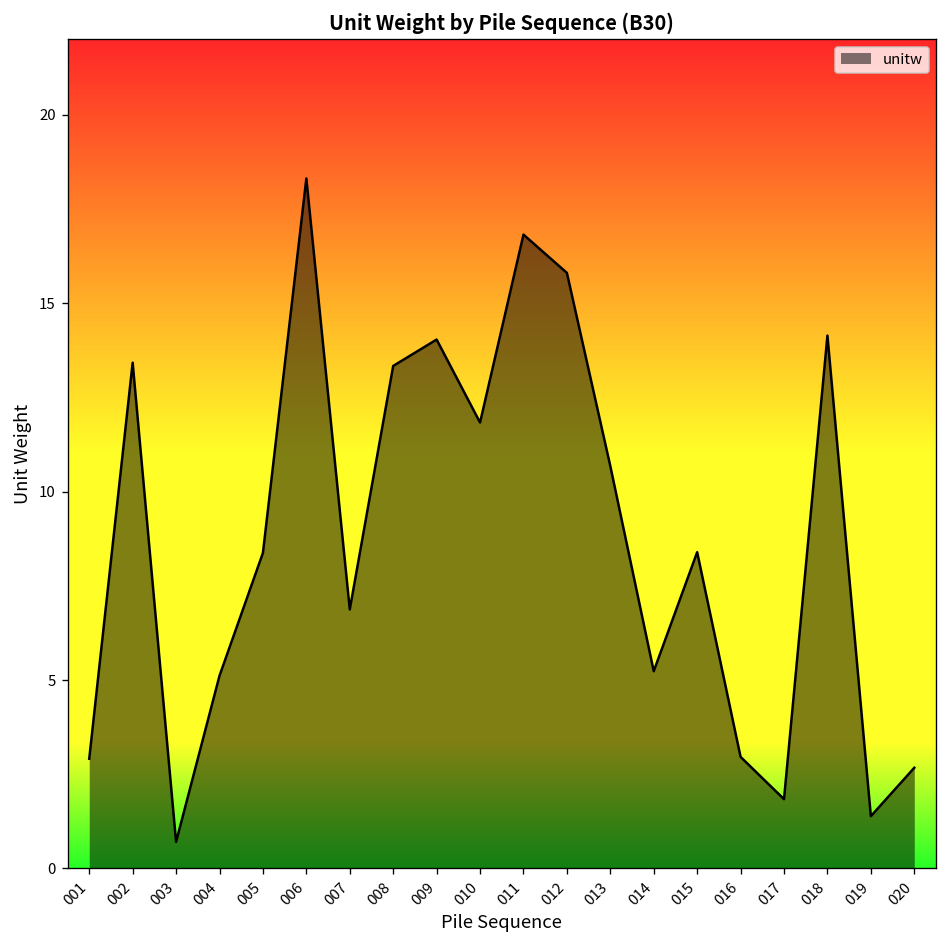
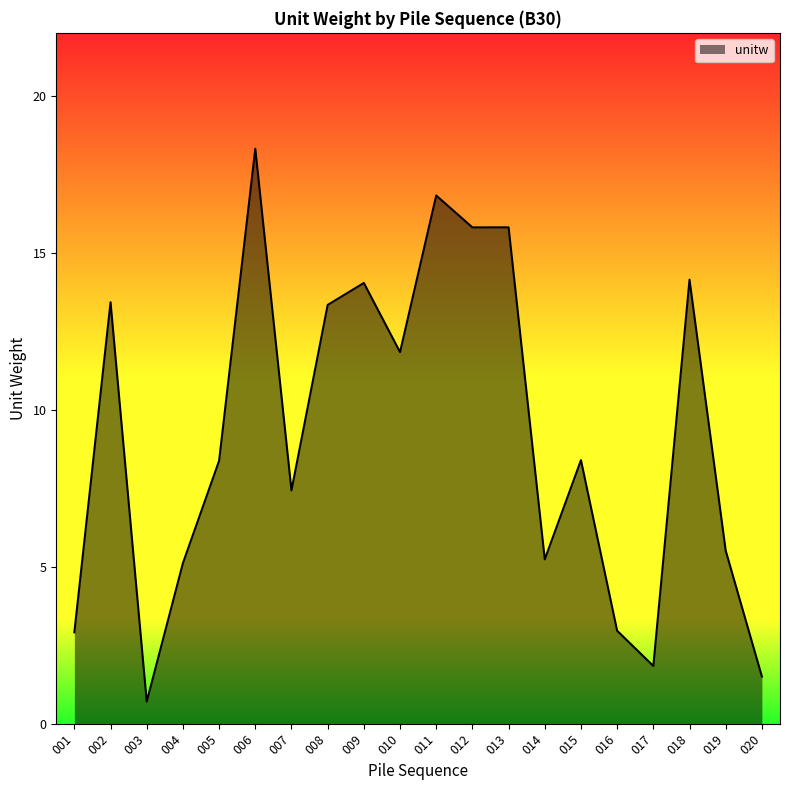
007: 6.9 -> 7.4
013: 10.7 -> 15.8
019: 1.4 -> 5.5
020: 2.7 -> 1.5
